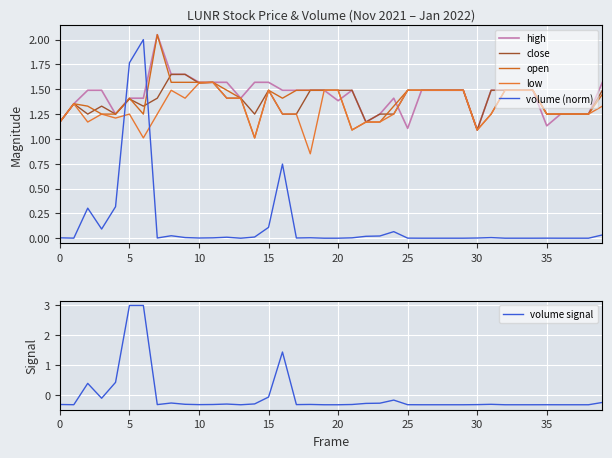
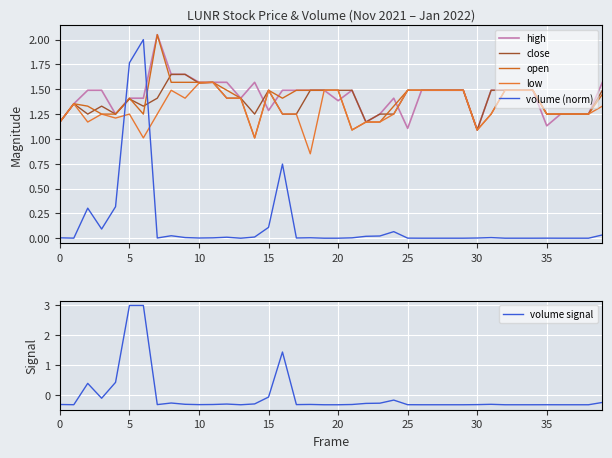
LUNR Stock Price & Volume (Nov 2021 – Jan 2022), high, 15: 1.6 -> 1.3
